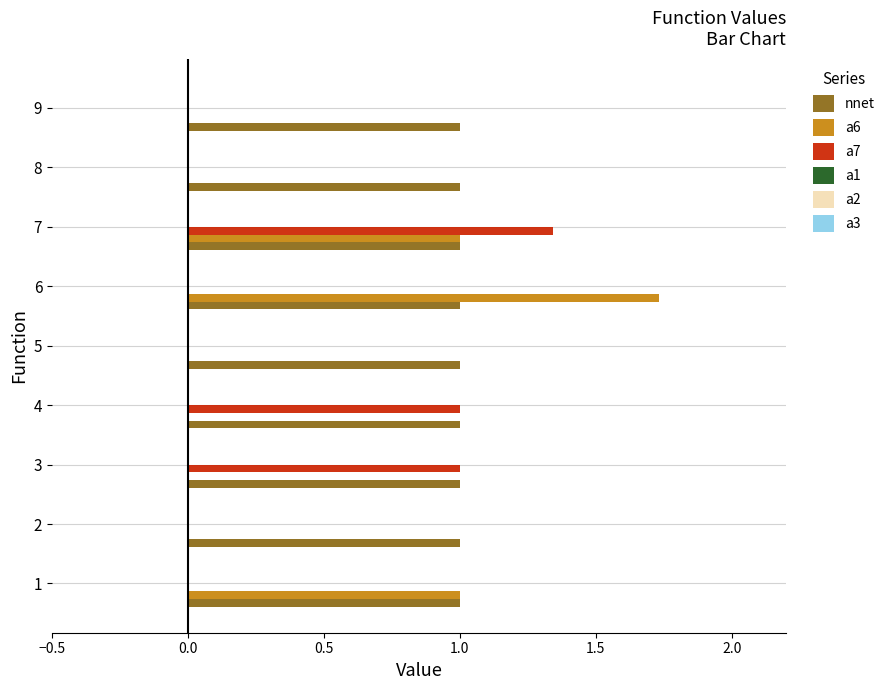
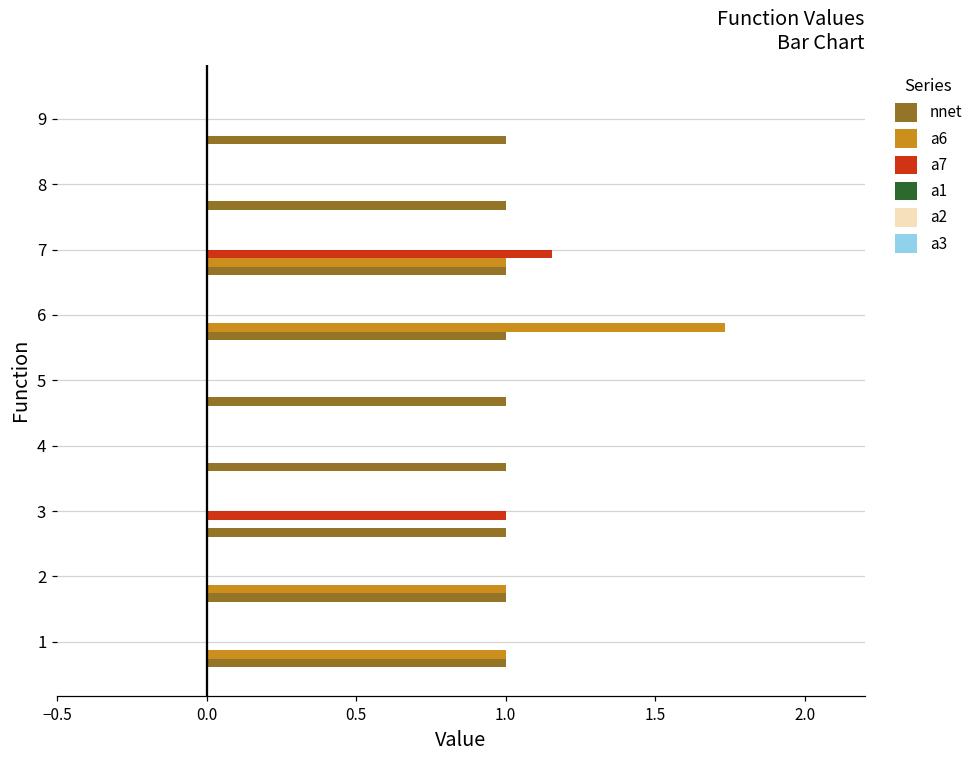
a7, 7: 1.34 -> 1.15
a7, 4: 1 -> 0
a6, 2: 0 -> 1
